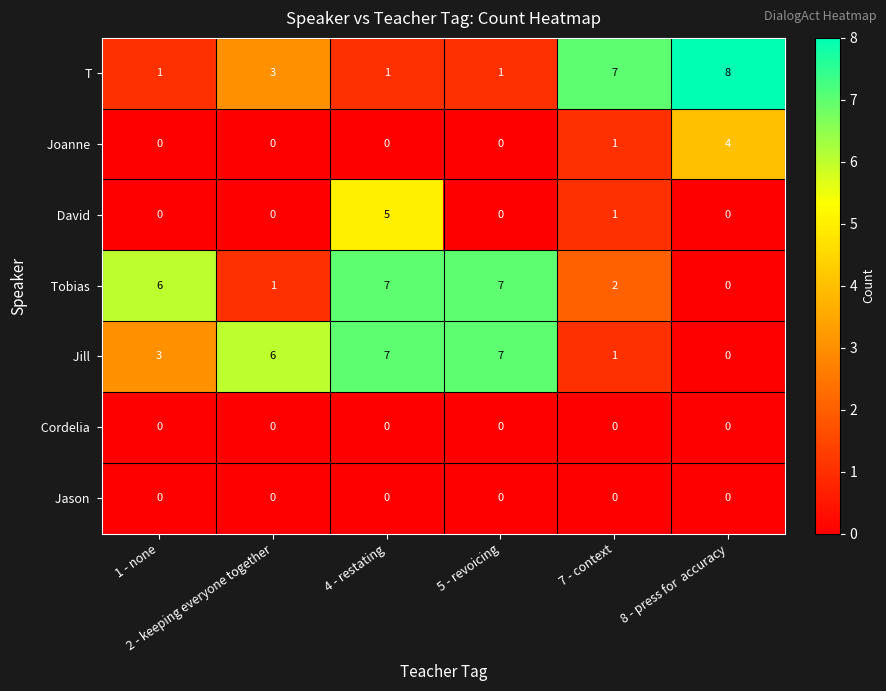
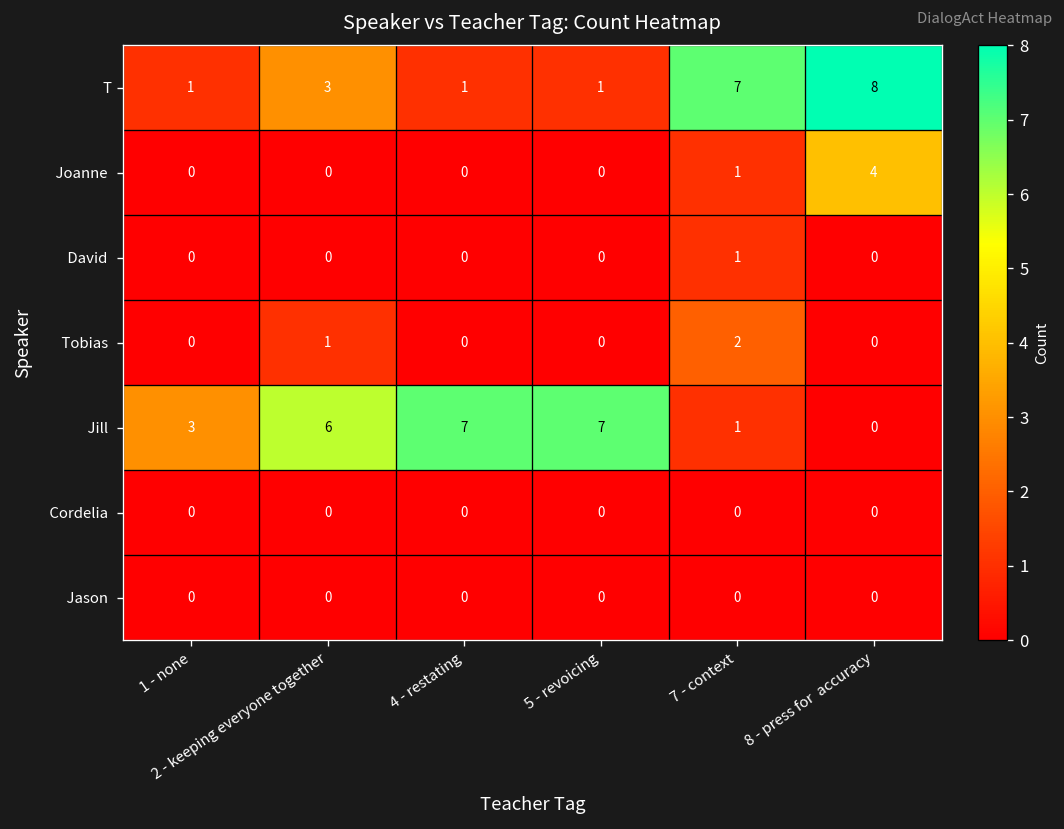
David, 4 - restating: 5 -> 0
Tobias, 1 - none: 6 -> 0
Tobias, 4 - restating: 7 -> 0
Tobias, 5 - revoicing: 7 -> 0
